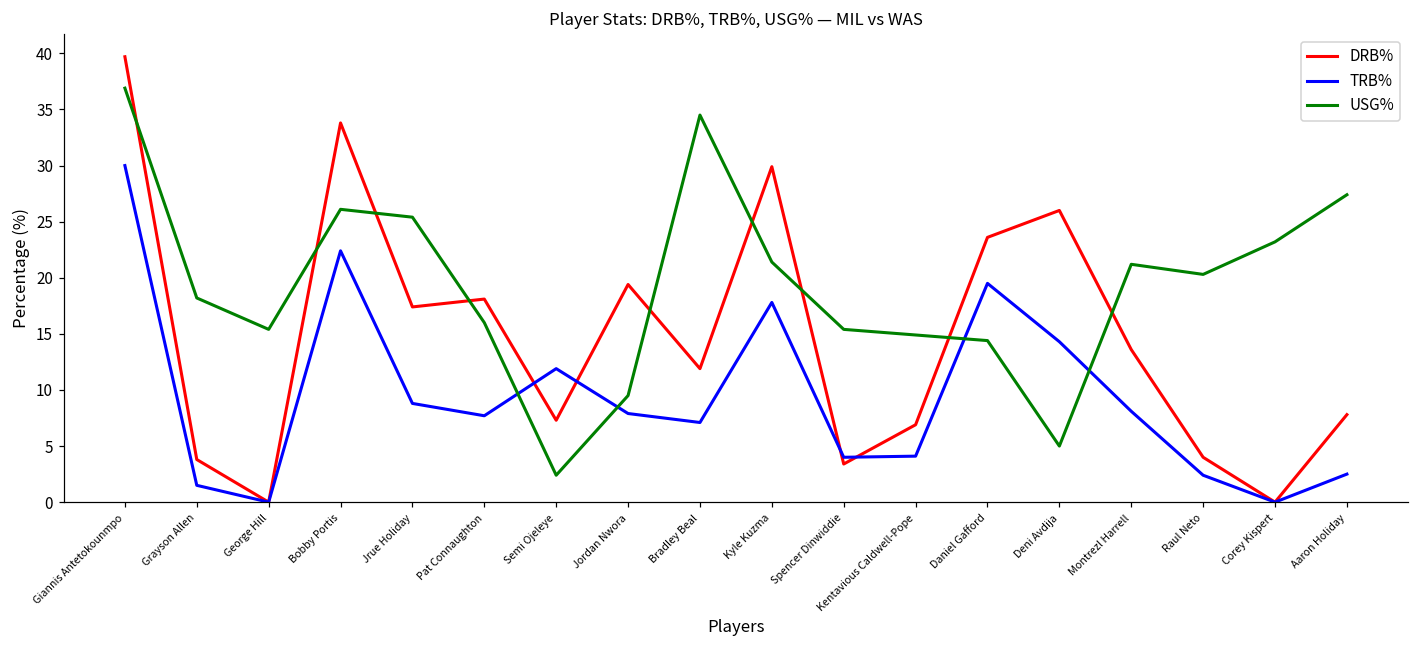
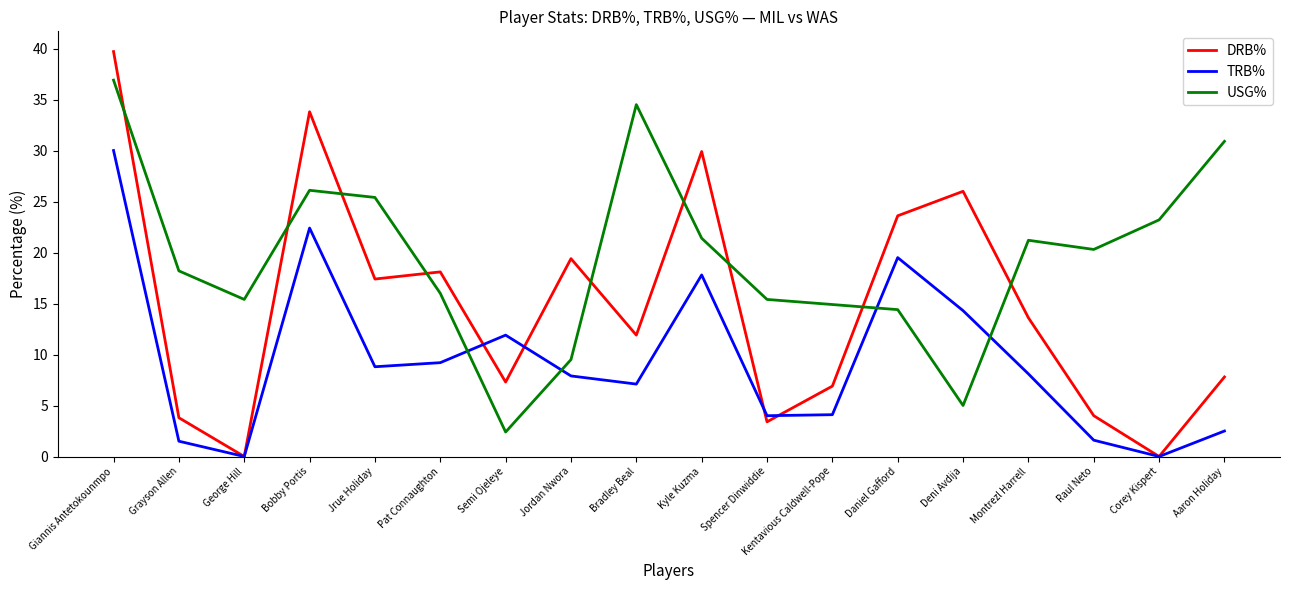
TRB%, Pat Connaughton: 7.7 -> 9.2
TRB%, Raul Neto: 2.4 -> 1.6
USG%, Aaron Holiday: 27.4 -> 30.9
